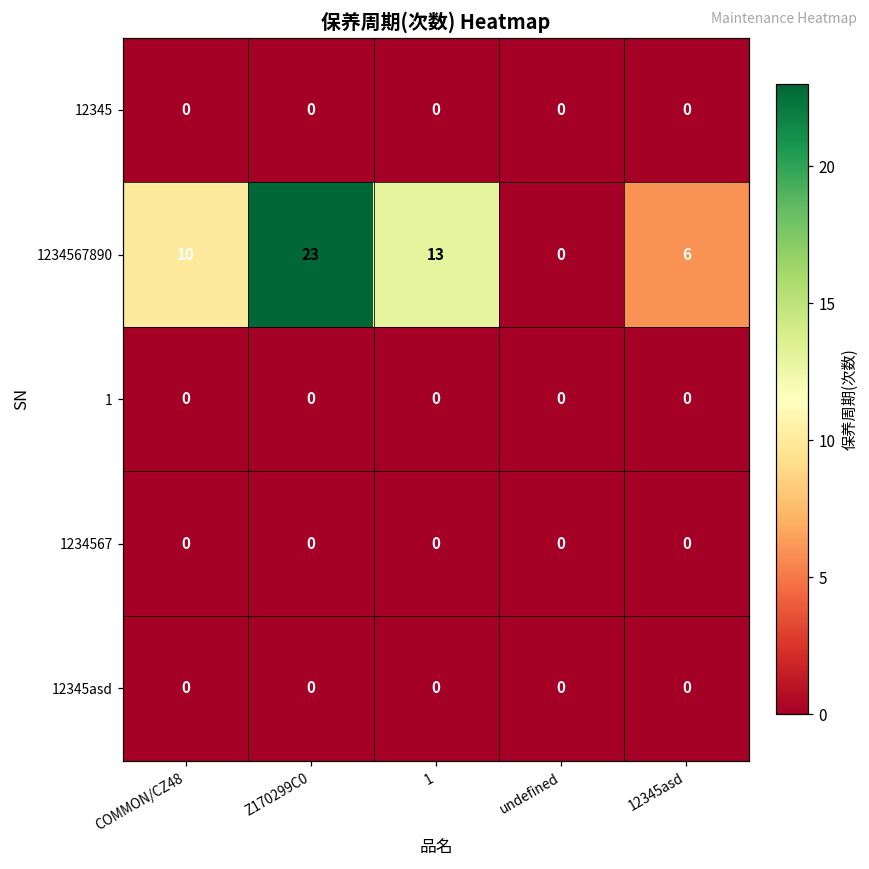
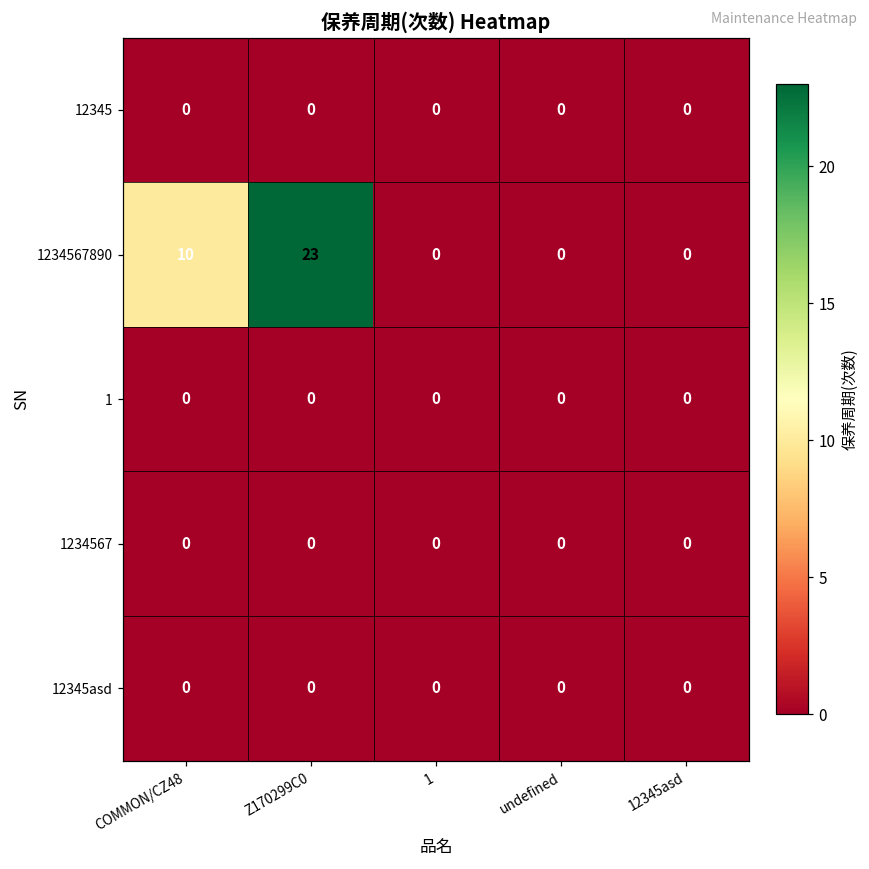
1234567890, 1: 13 -> 0
1234567890, 12345asd: 6 -> 0
